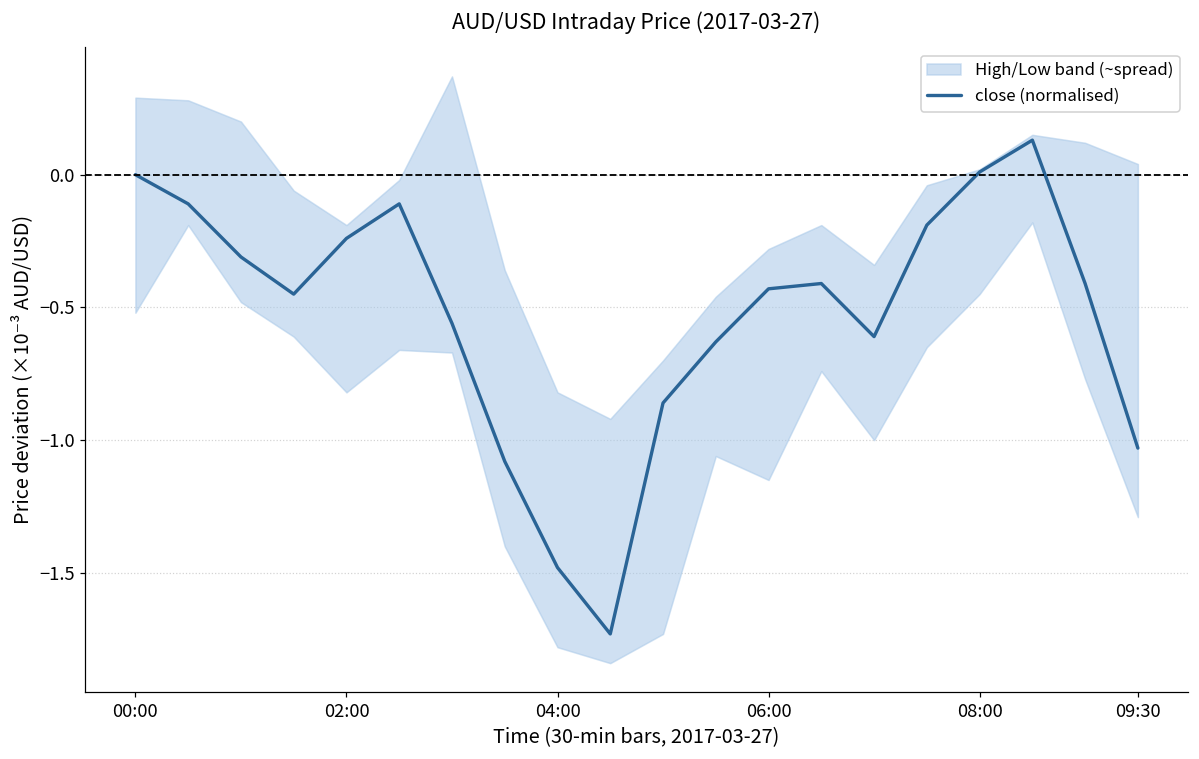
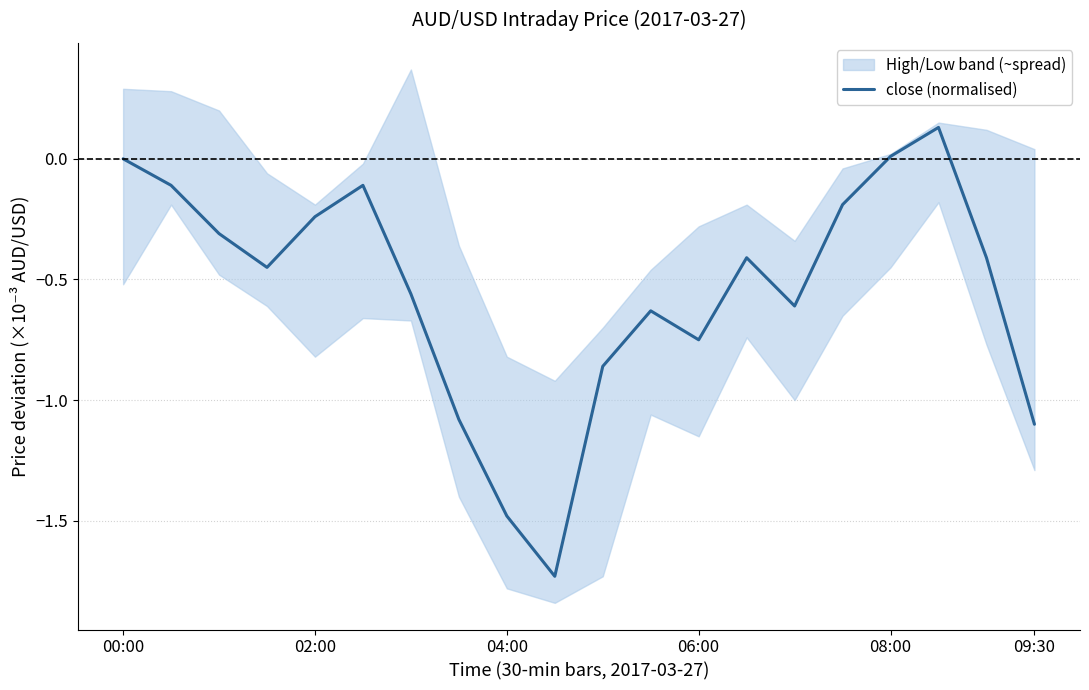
close (normalised), 06:00: -0.43 -> -0.75
close (normalised), 09:30: -1.03 -> -1.10
